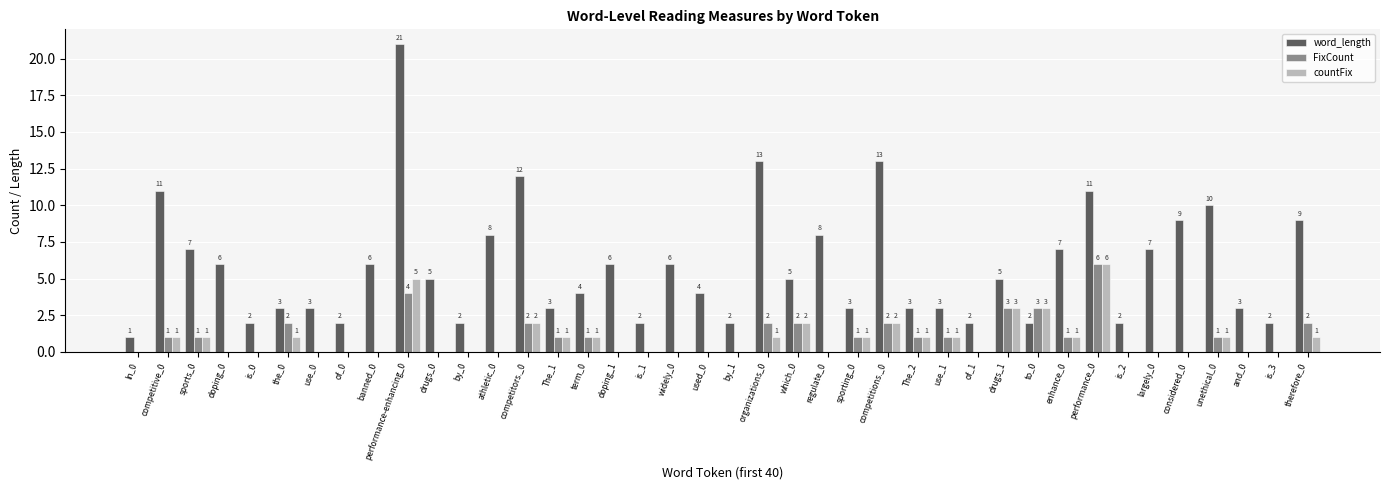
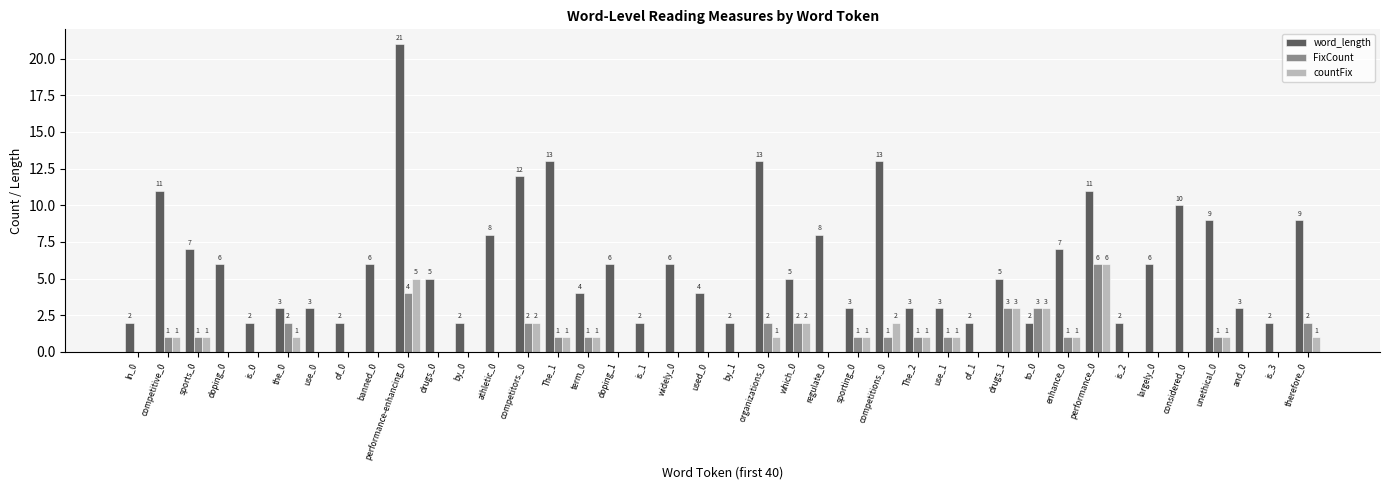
word_length, In_0: 1 -> 2
word_length, The_1: 3 -> 13
FixCount, competitions._0: 2 -> 1
word_length, largely_0: 7 -> 6
word_length, considered_0: 9 -> 10
word_length, unethical_0: 10 -> 9
